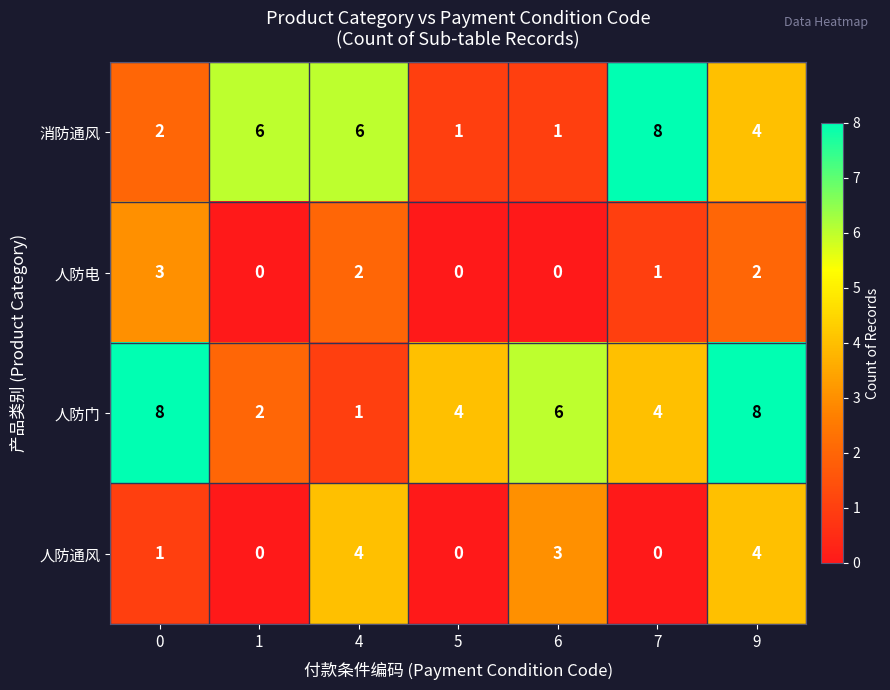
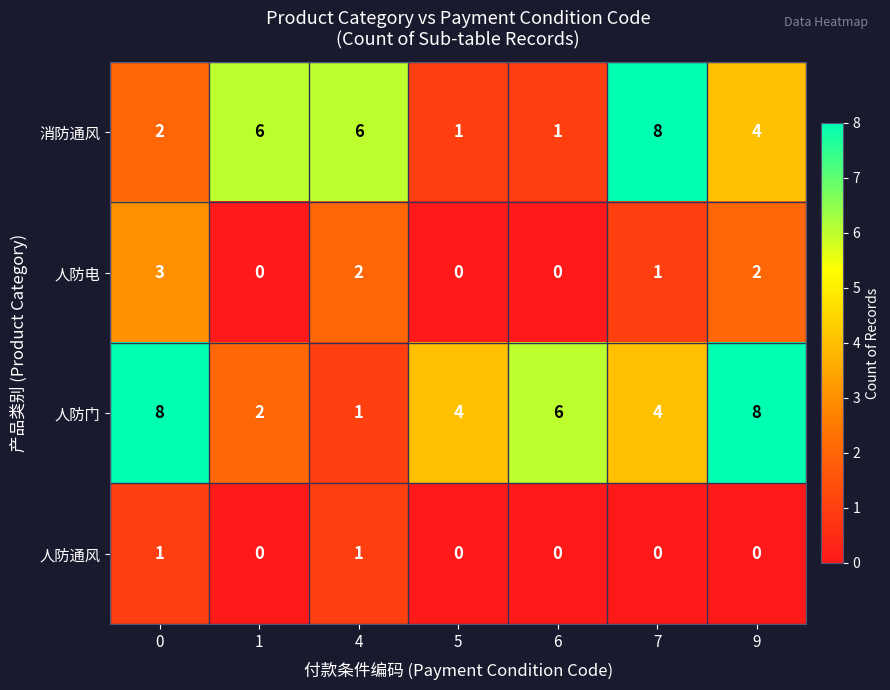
人防通风, 4: 4 -> 1
人防通风, 6: 3 -> 0
人防通风, 9: 4 -> 0
